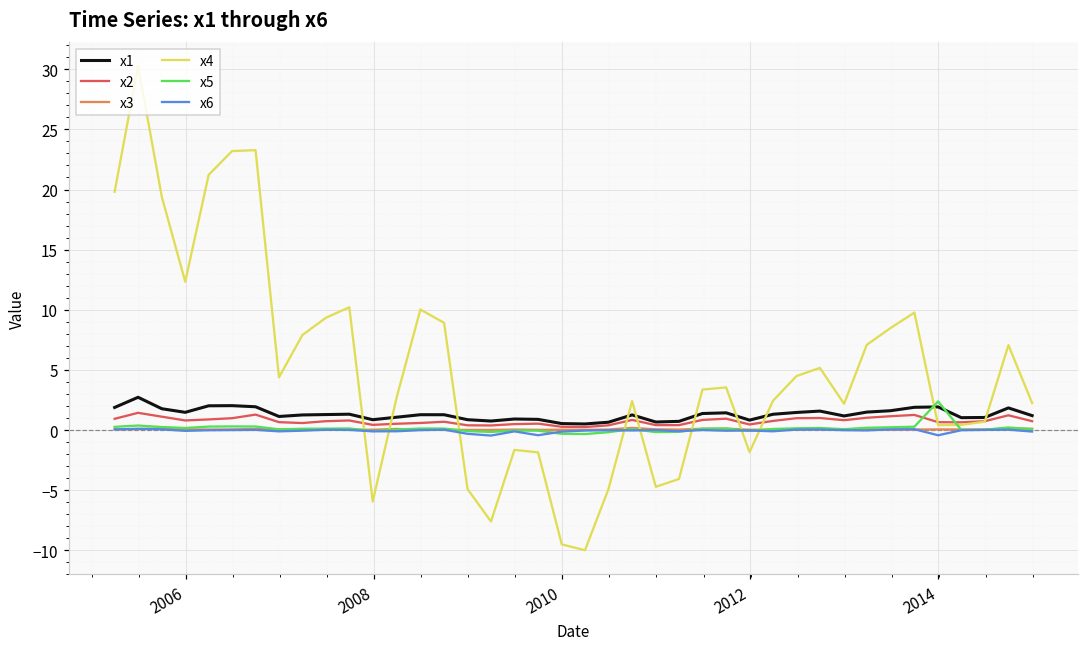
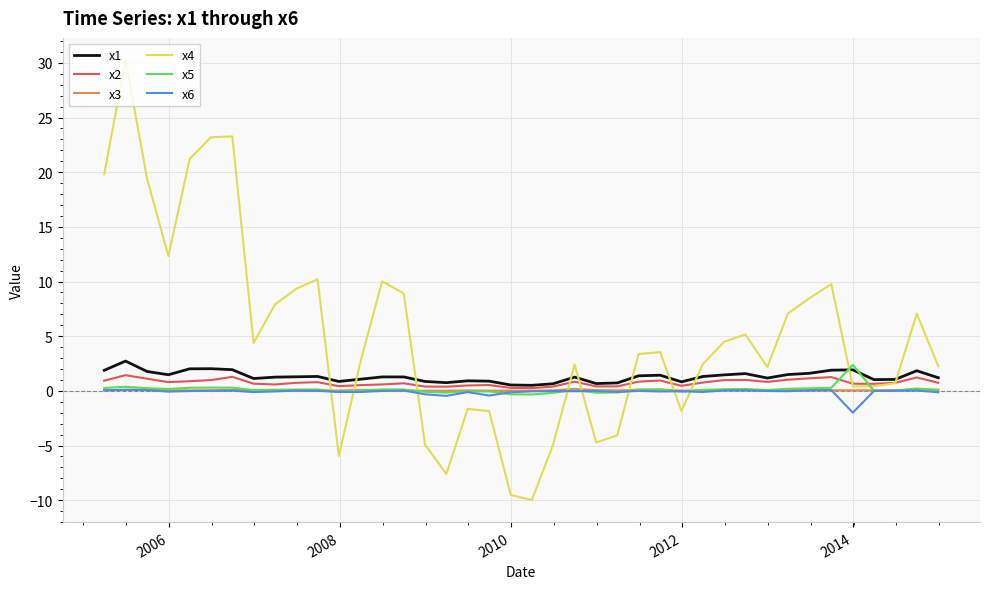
x6, 2014: -0.4 -> -2.0
